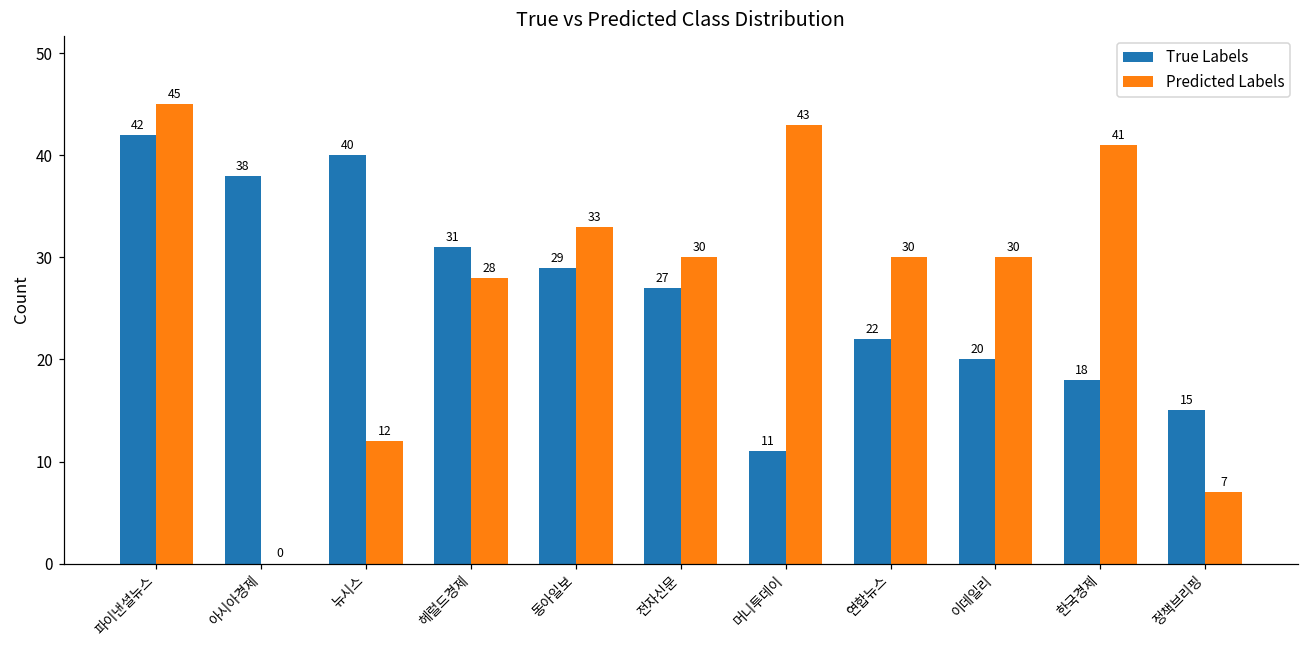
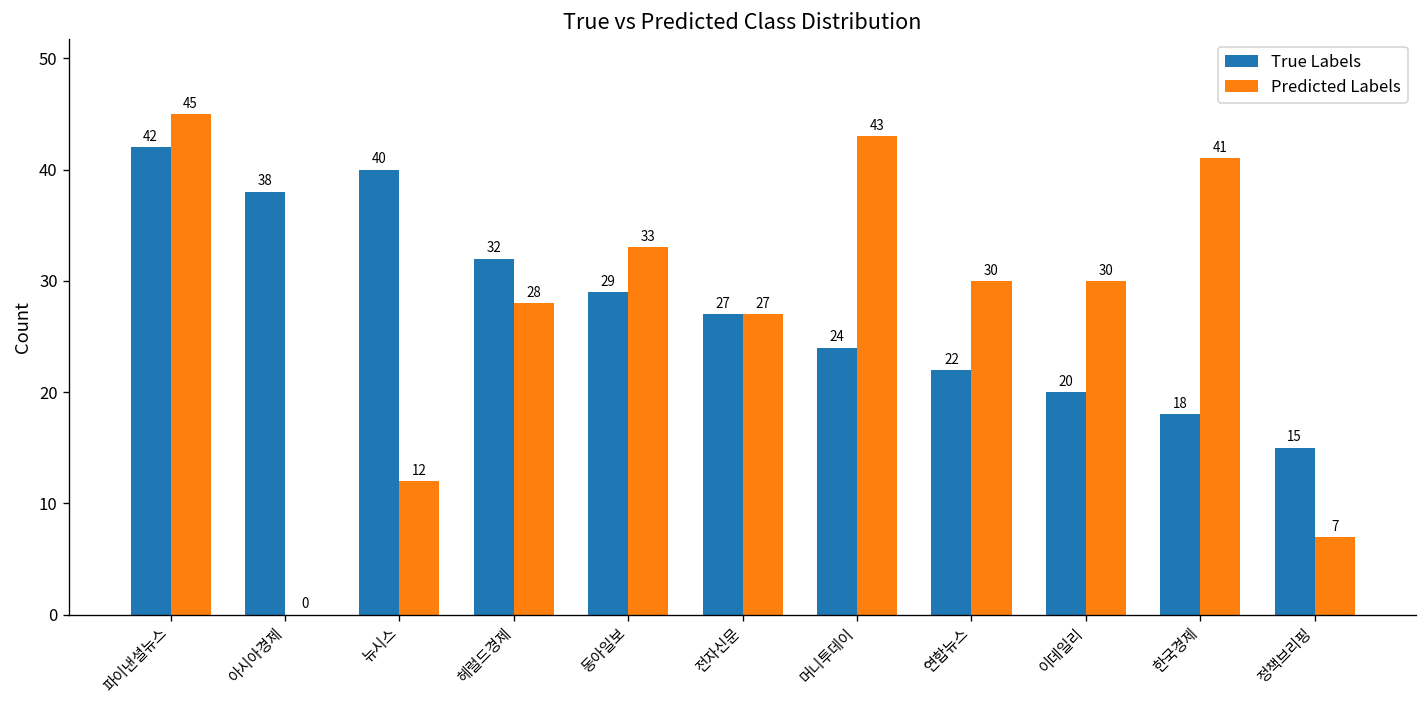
True Labels, 헤럴드경제: 31 -> 32
Predicted Labels, 전자신문: 30 -> 27
True Labels, 머니투데이: 11 -> 24
